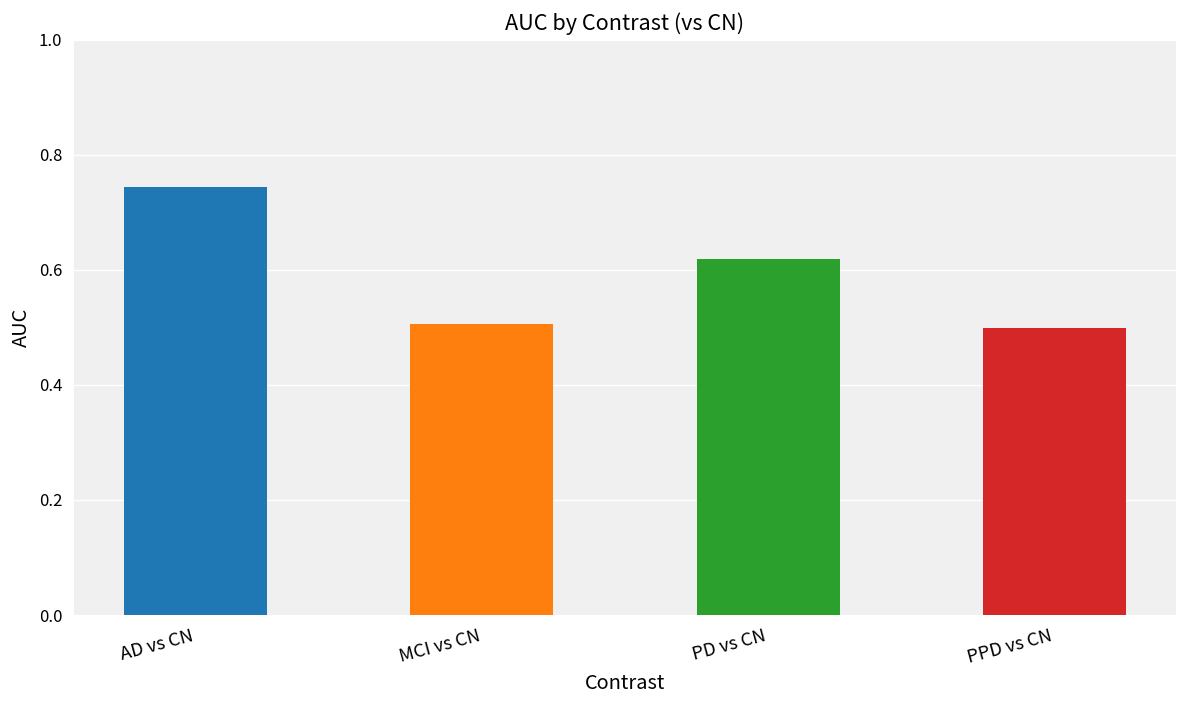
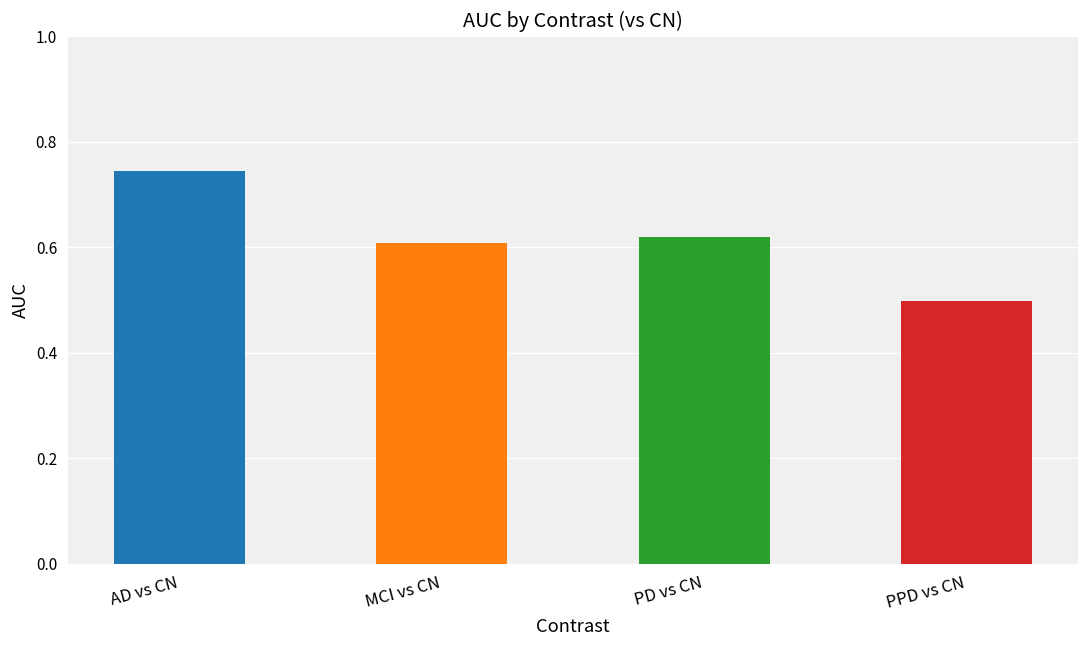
MCI vs CN: 0.51 -> 0.61
